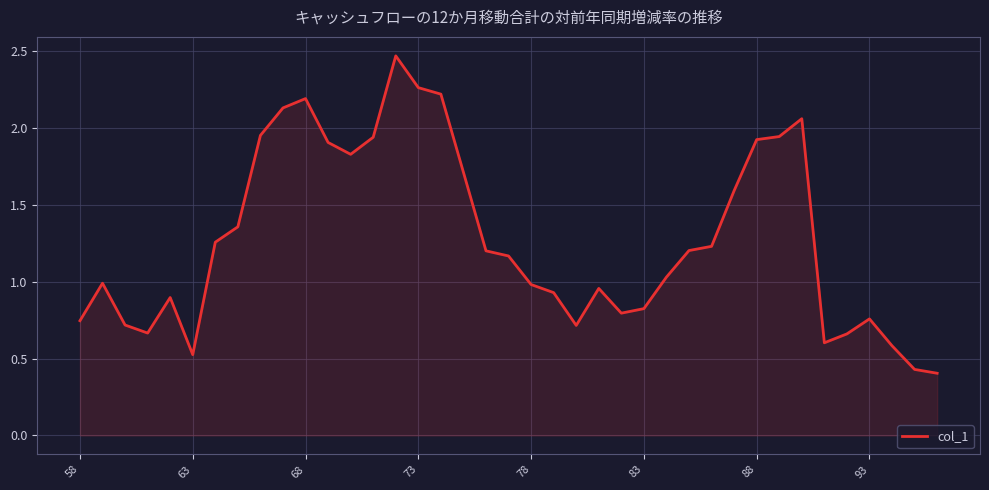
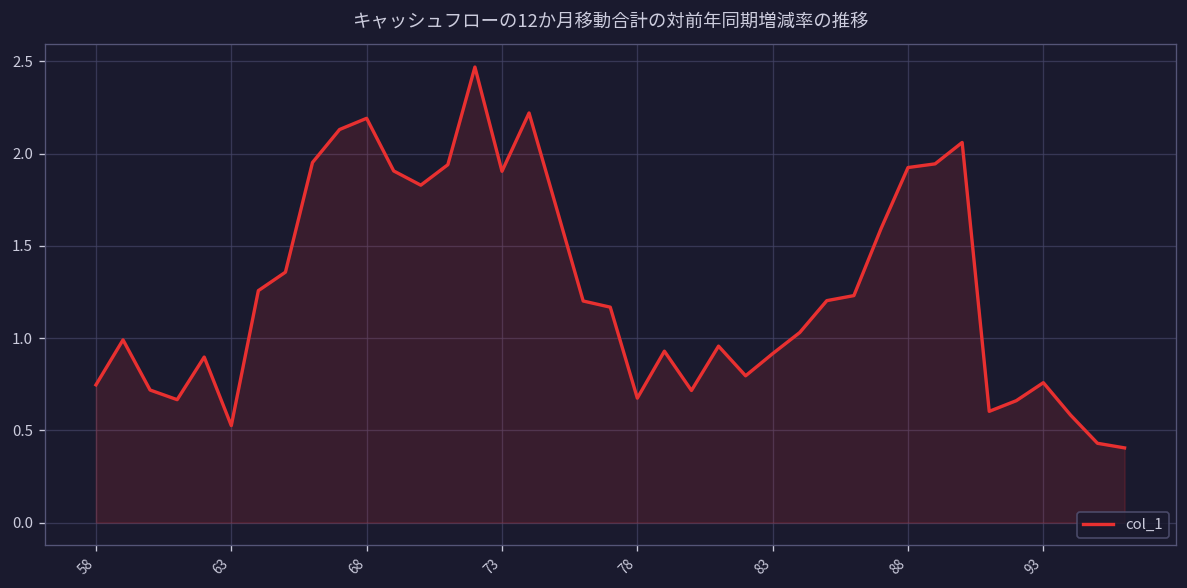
73: 2.26 -> 1.90
78: 0.98 -> 0.67
83: 0.83 -> 0.92
